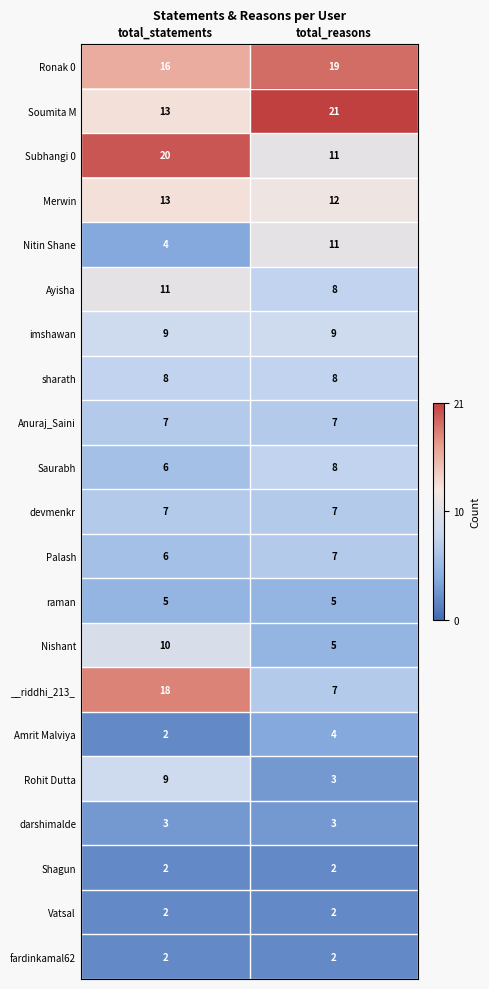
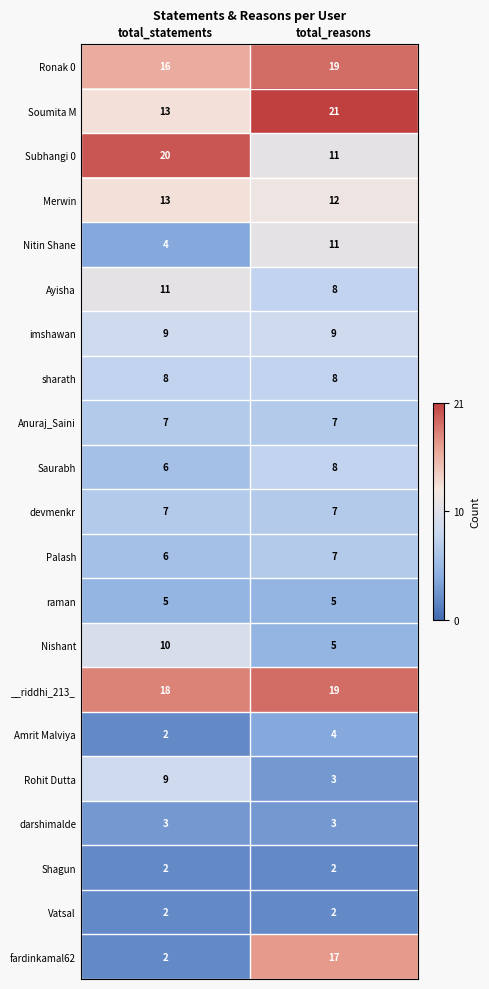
__riddhi_213_, total_reasons: 7 -> 19
fardinkamal62, total_reasons: 2 -> 17
